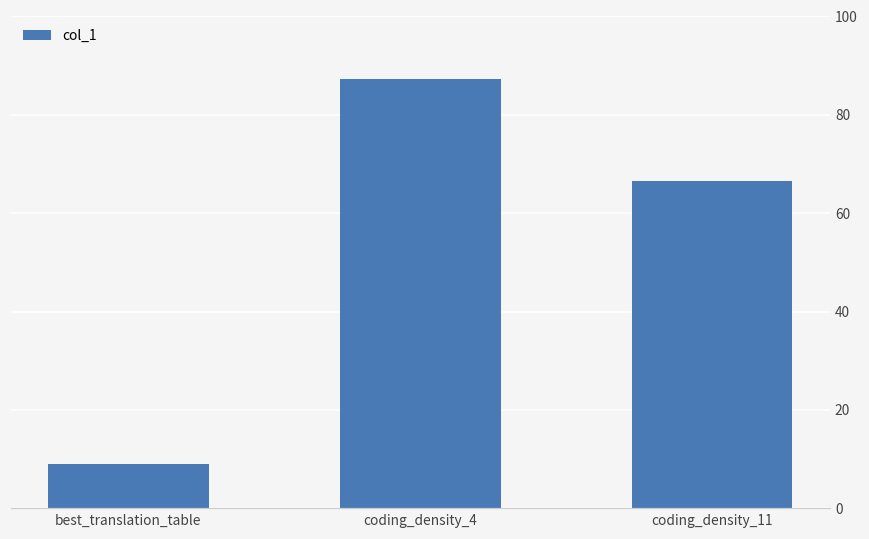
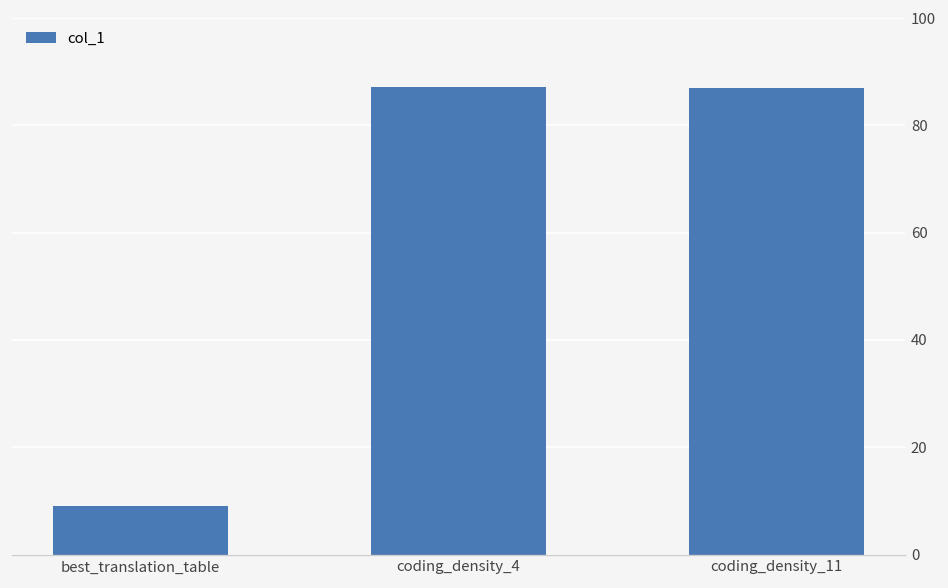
coding_density_11: 67 -> 87
